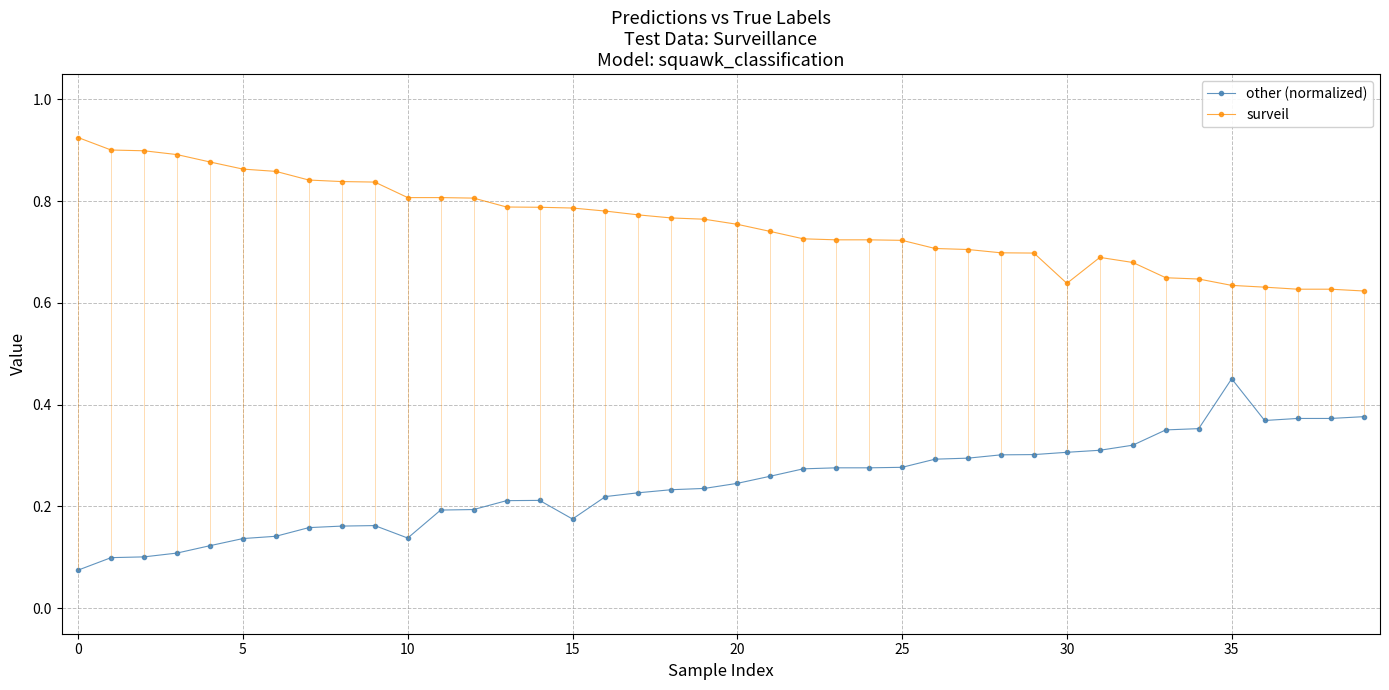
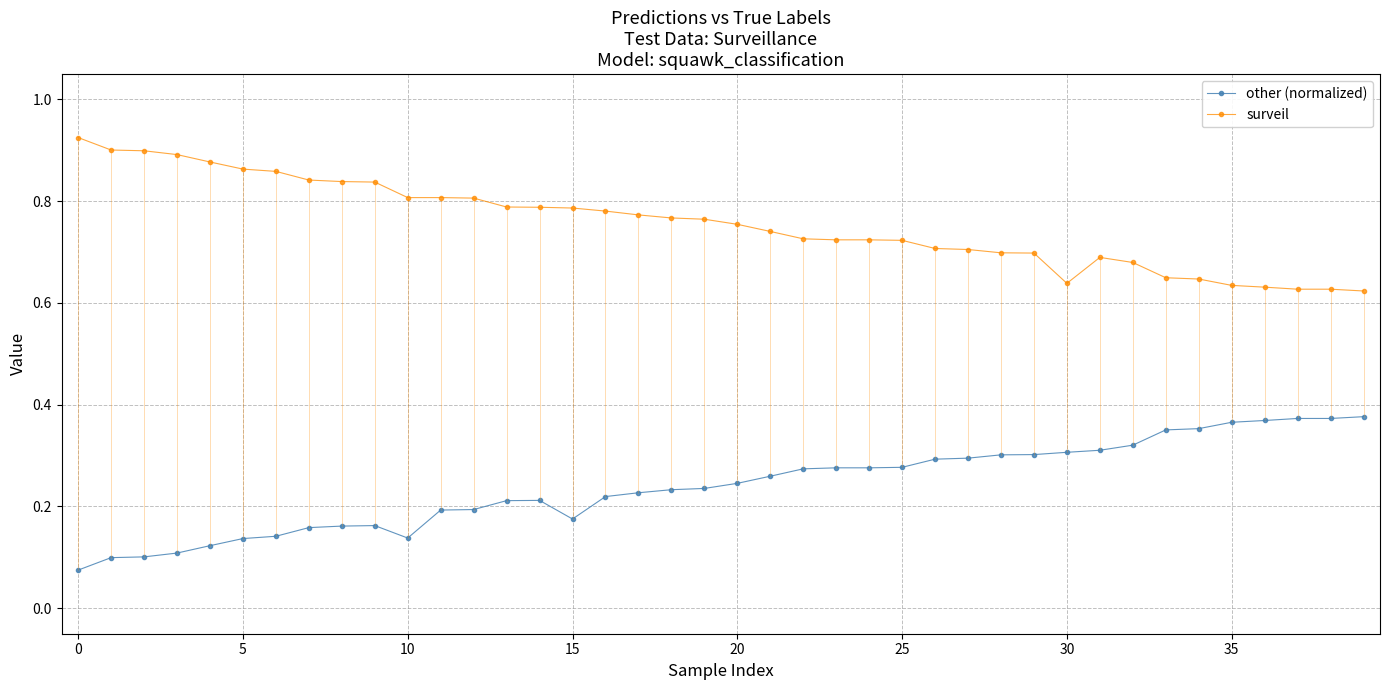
other (normalized), 35: 0.45 -> 0.37
